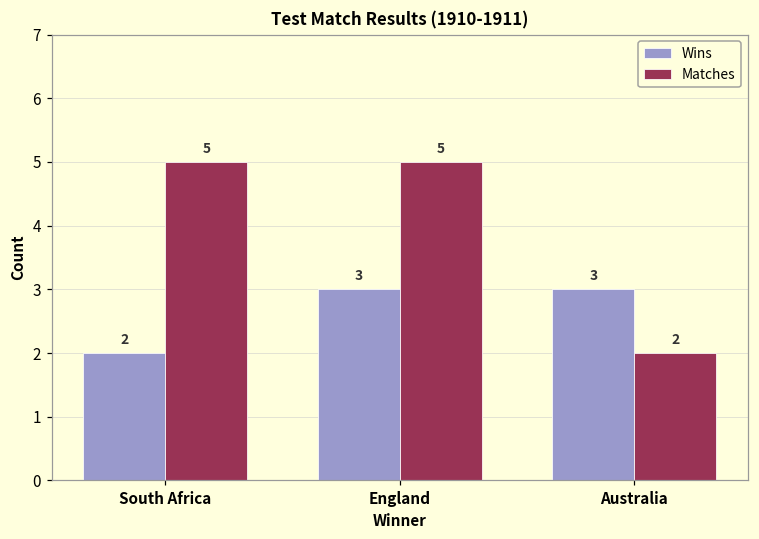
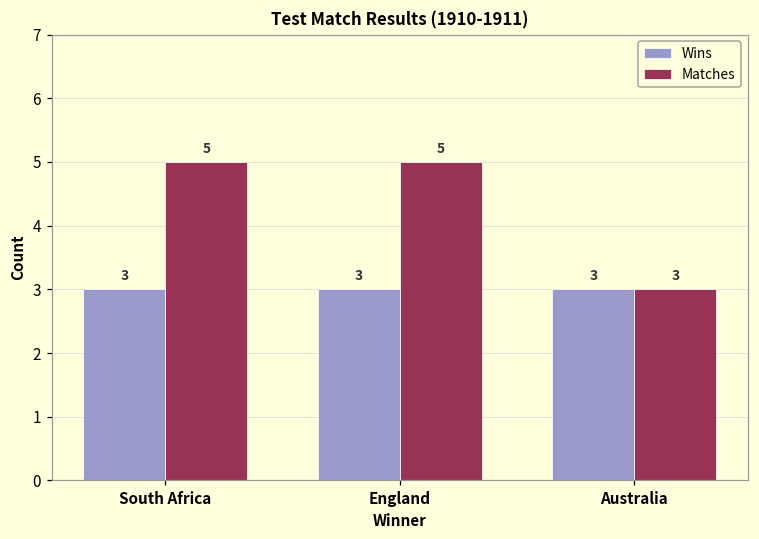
Wins, South Africa: 2 -> 3
Matches, Australia: 2 -> 3
